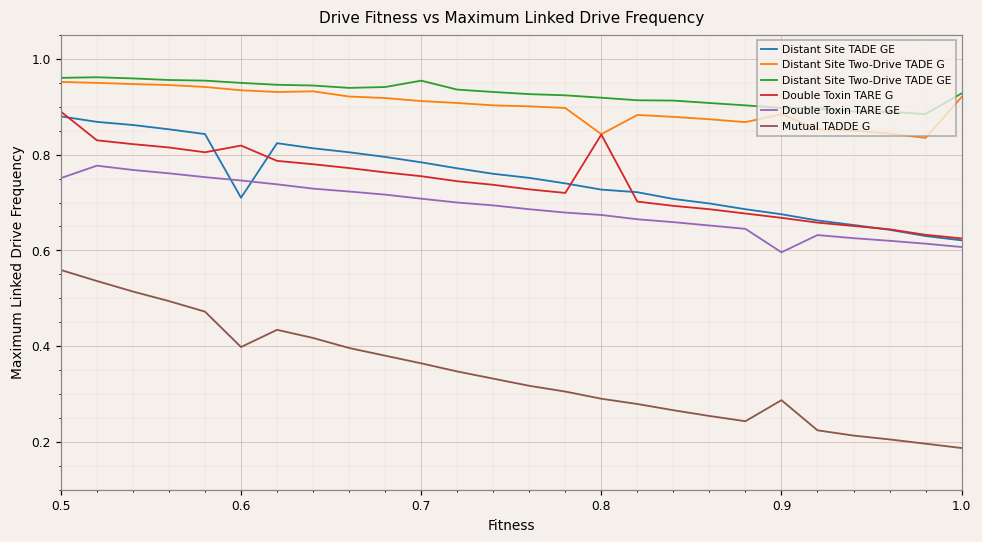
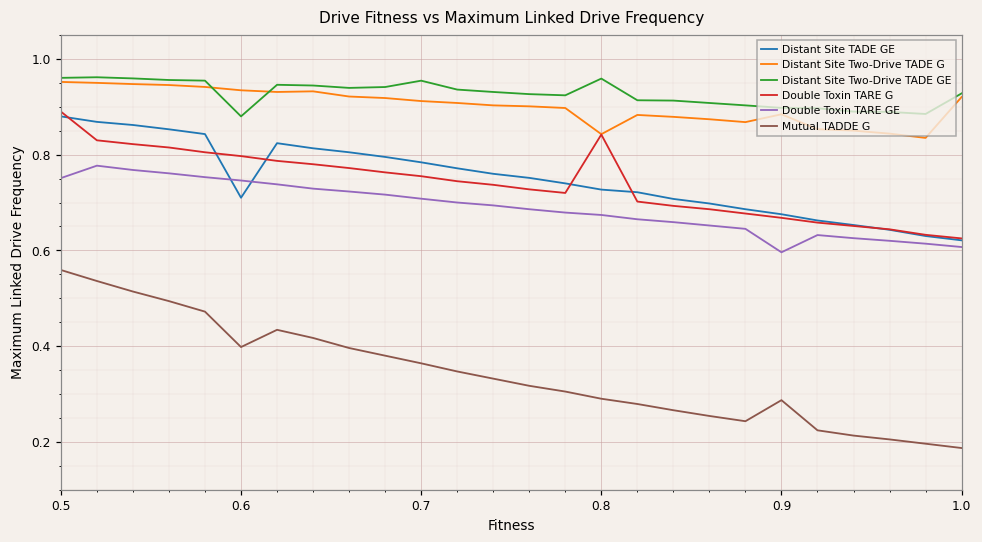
Distant Site Two-Drive TADE GE, 0.6: 0.95 -> 0.88
Double Toxin TARE G, 0.6: 0.82 -> 0.80
Distant Site Two-Drive TADE GE, 0.8: 0.92 -> 0.96
